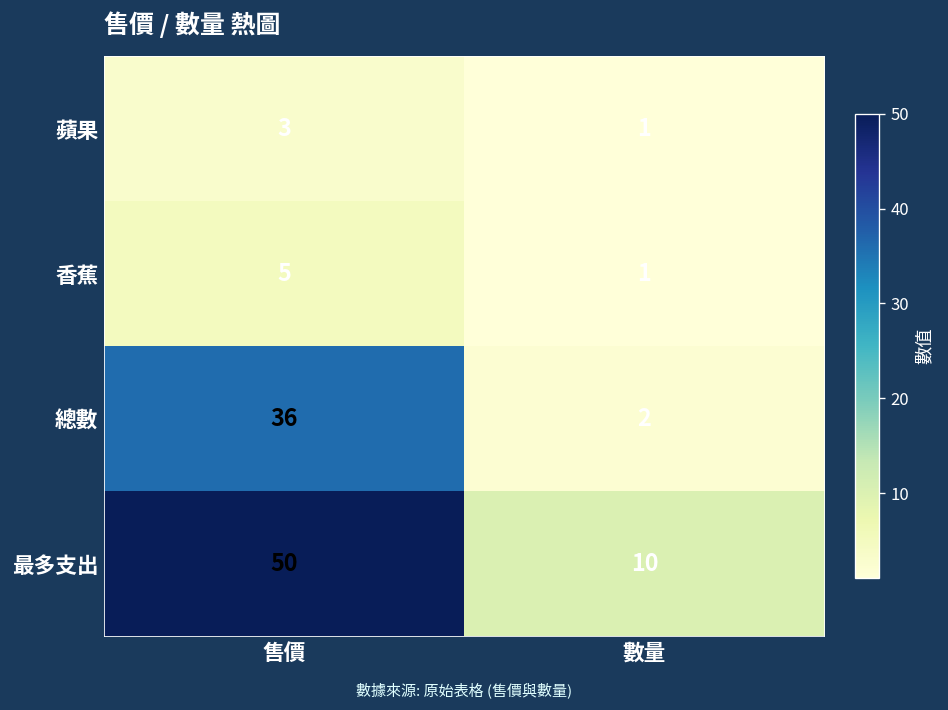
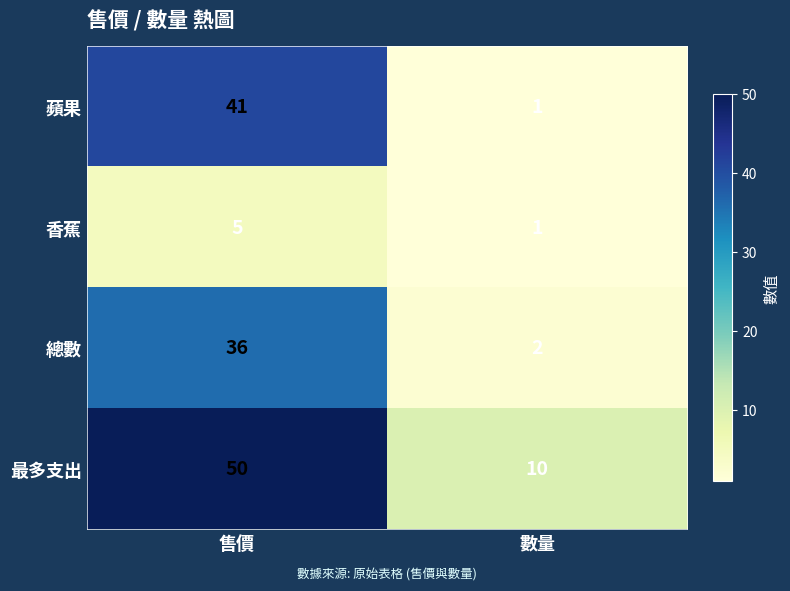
蘋果, 售價: 3 -> 41
